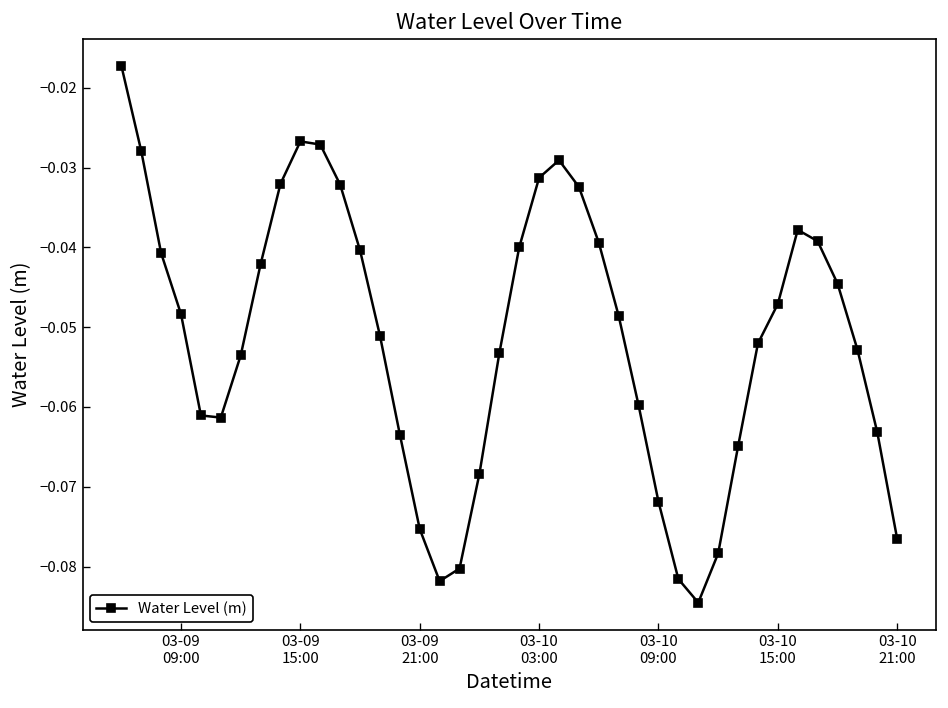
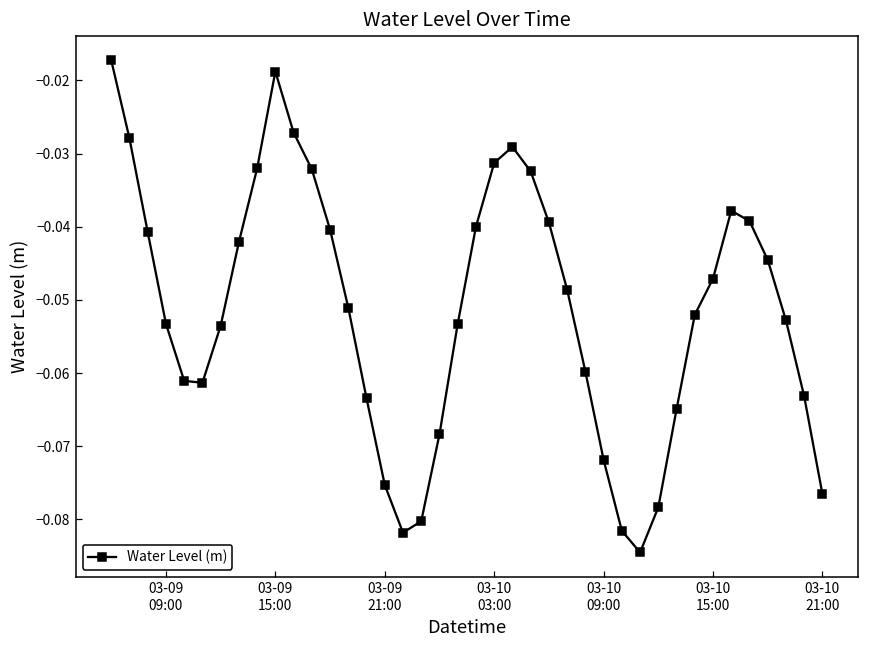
03-09 09:00: -0.048 -> -0.053
03-09 15:00: -0.027 -> -0.019
